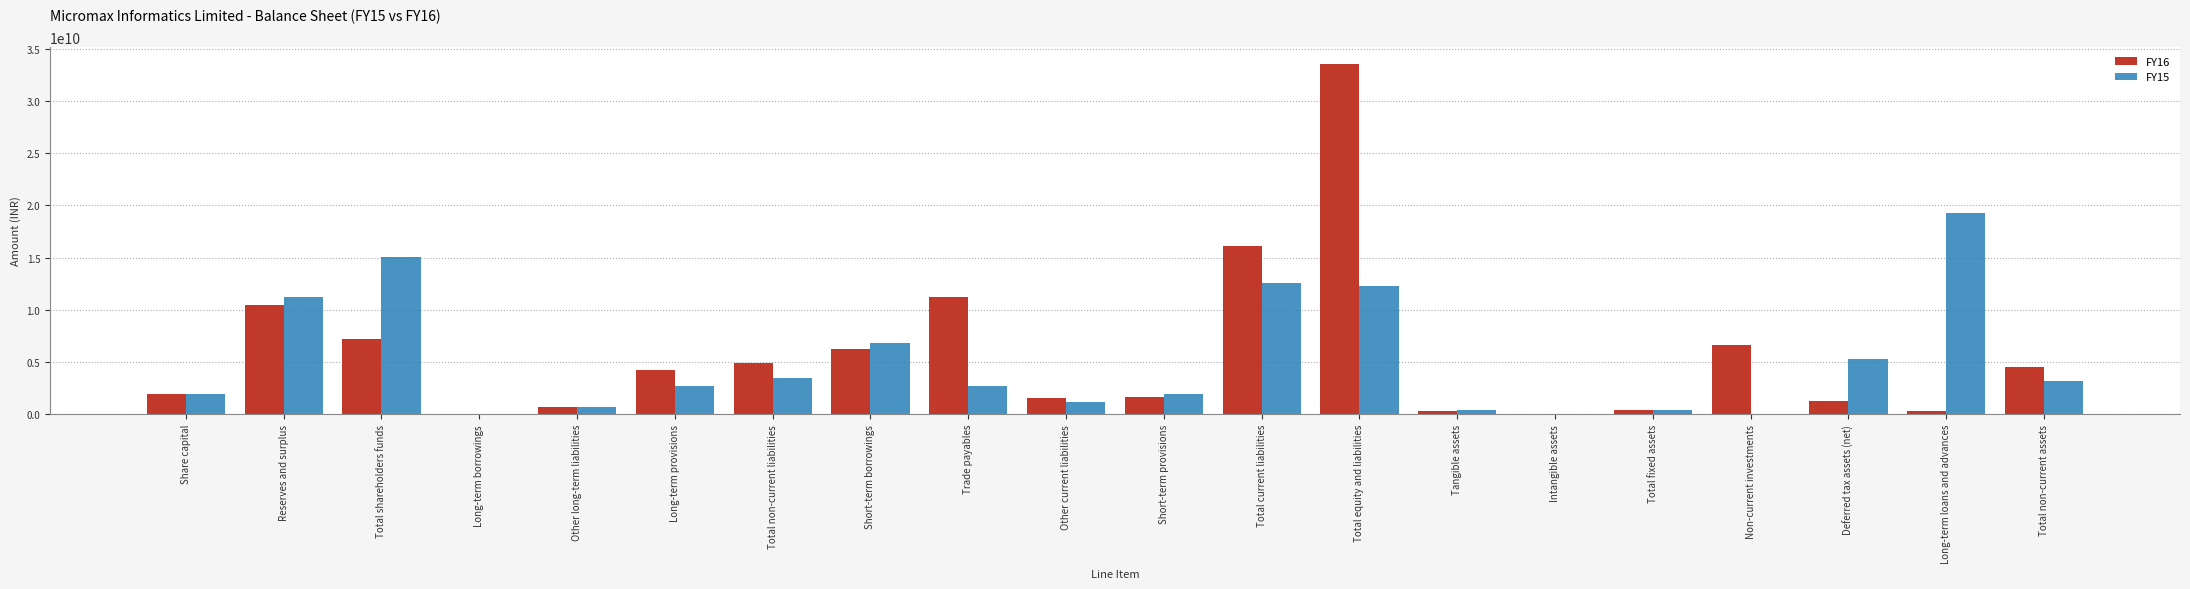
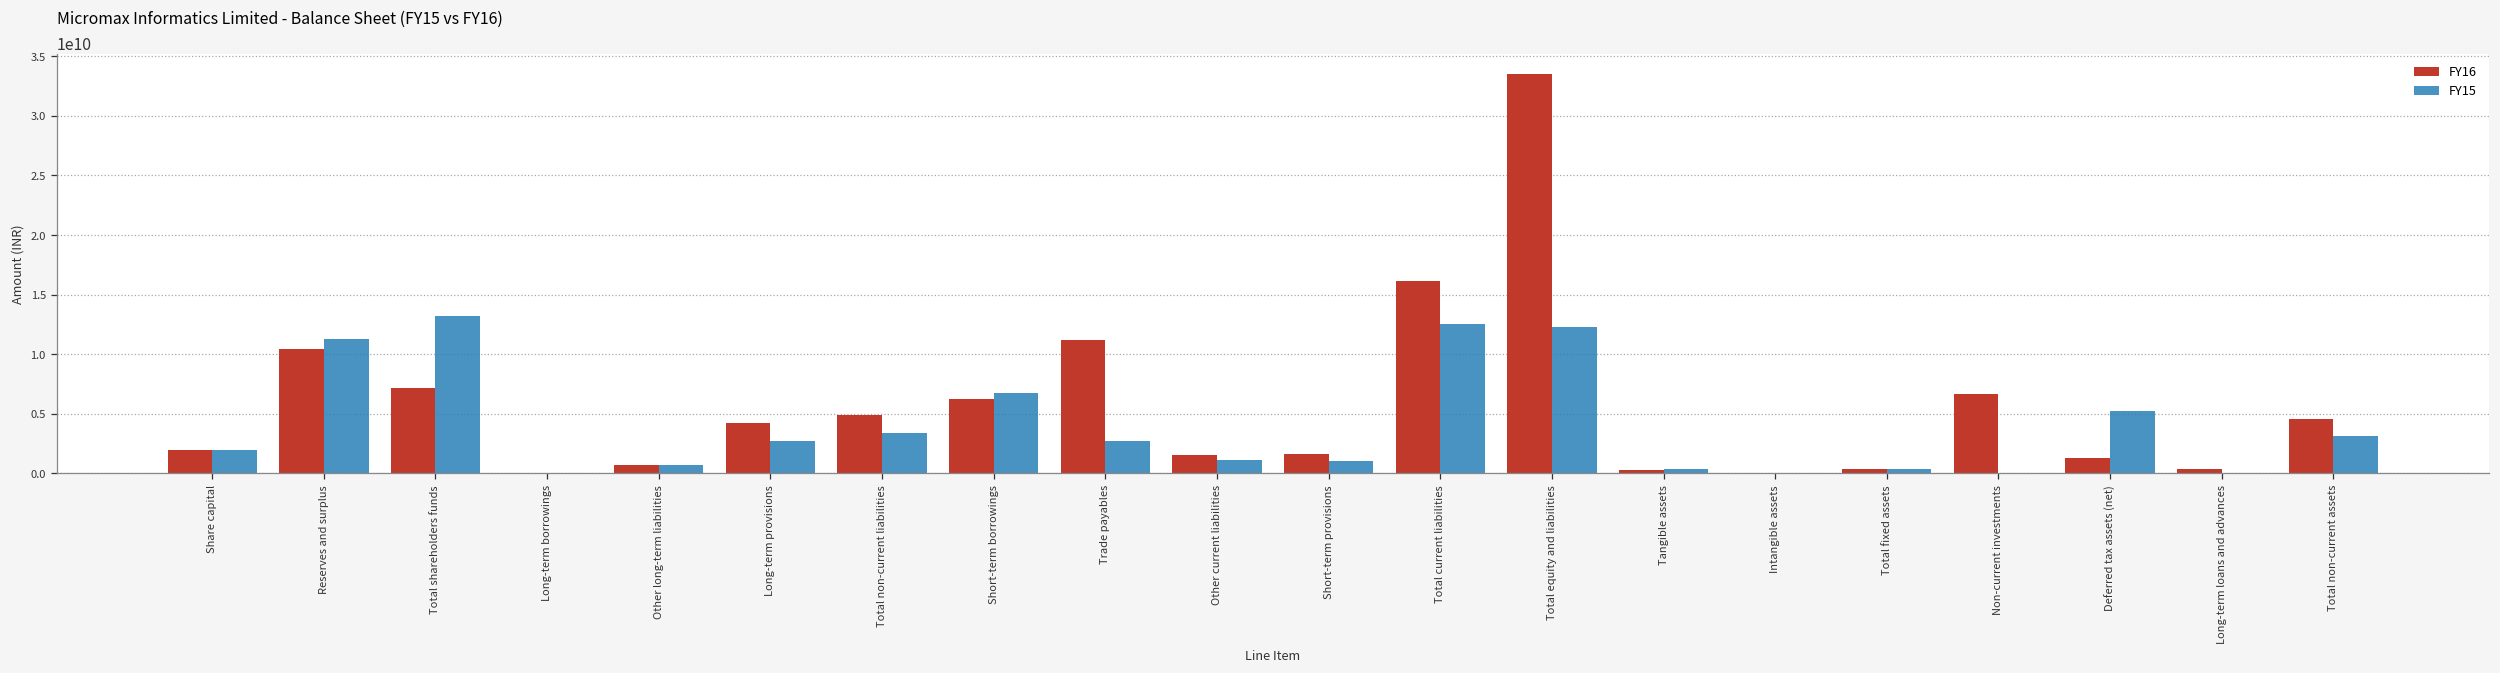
FY15, Total shareholders funds: 15000000000 -> 13200000000
FY15, Short-term provisions: 1900000000 -> 1000000000
FY15, Long-term loans and advances: 19300000000 -> 100000000
